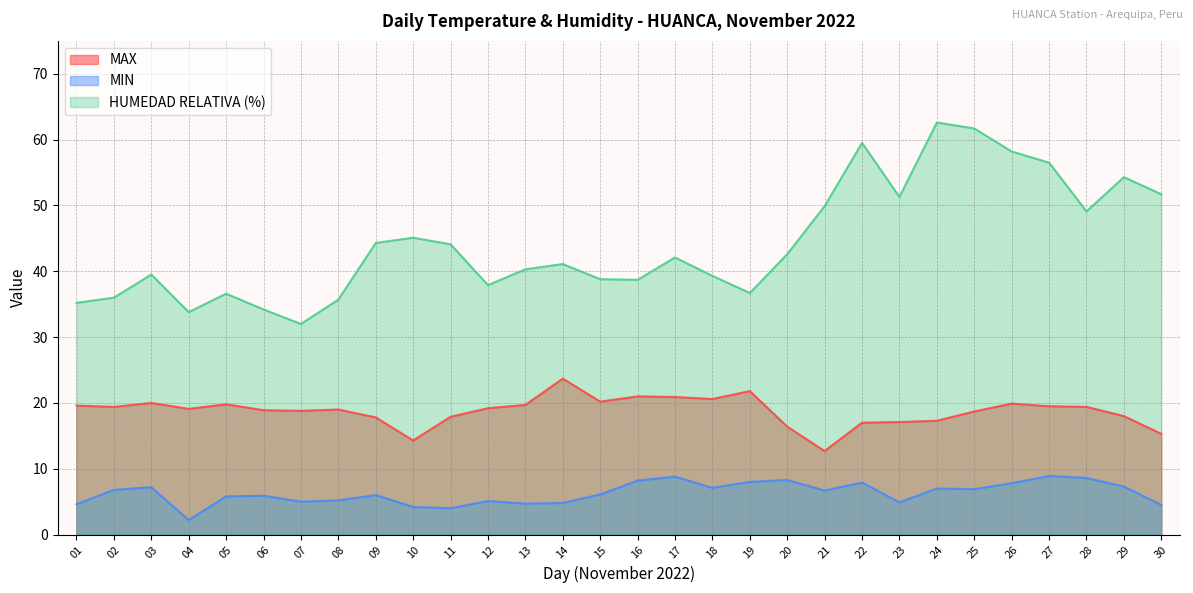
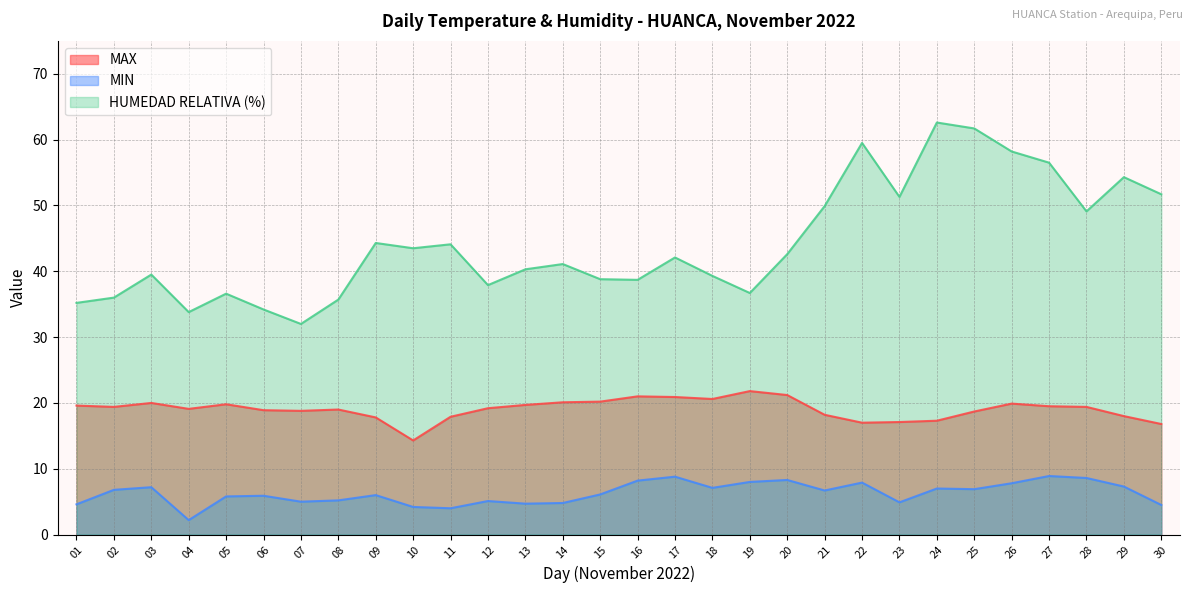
HUMEDAD RELATIVA (%), 10: 45 -> 44
MAX, 14: 24 -> 20
MAX, 20: 16 -> 21
MAX, 21: 13 -> 18
MAX, 30: 15 -> 17
